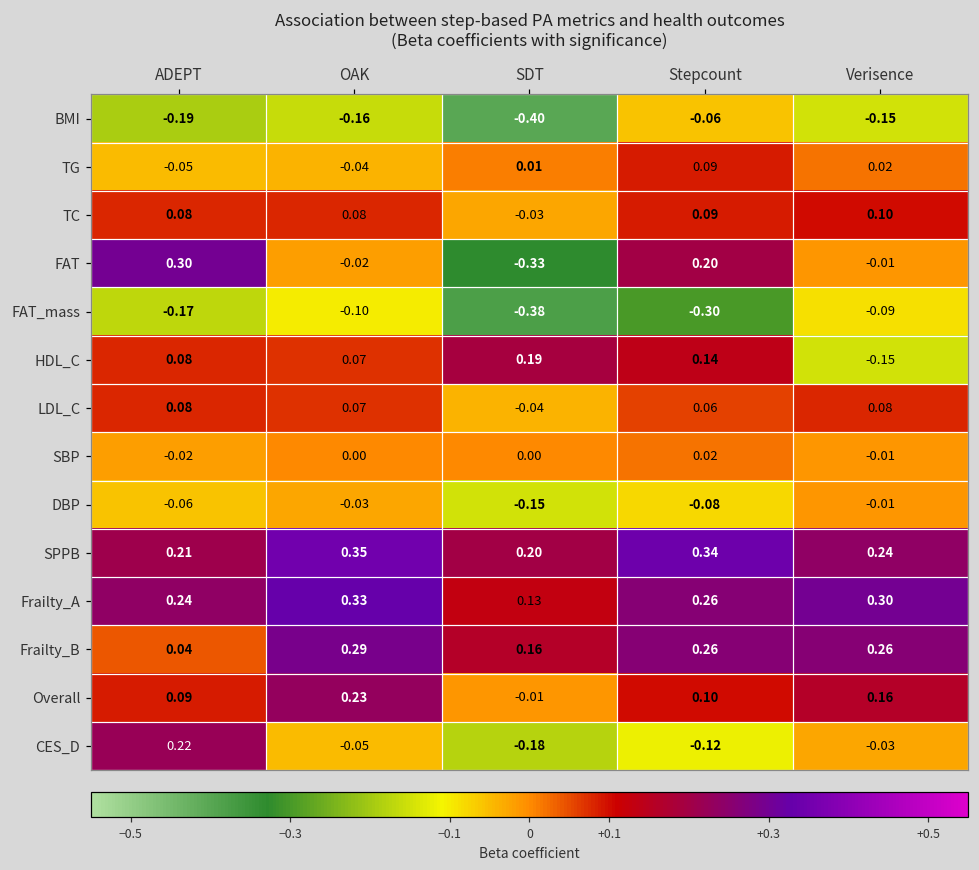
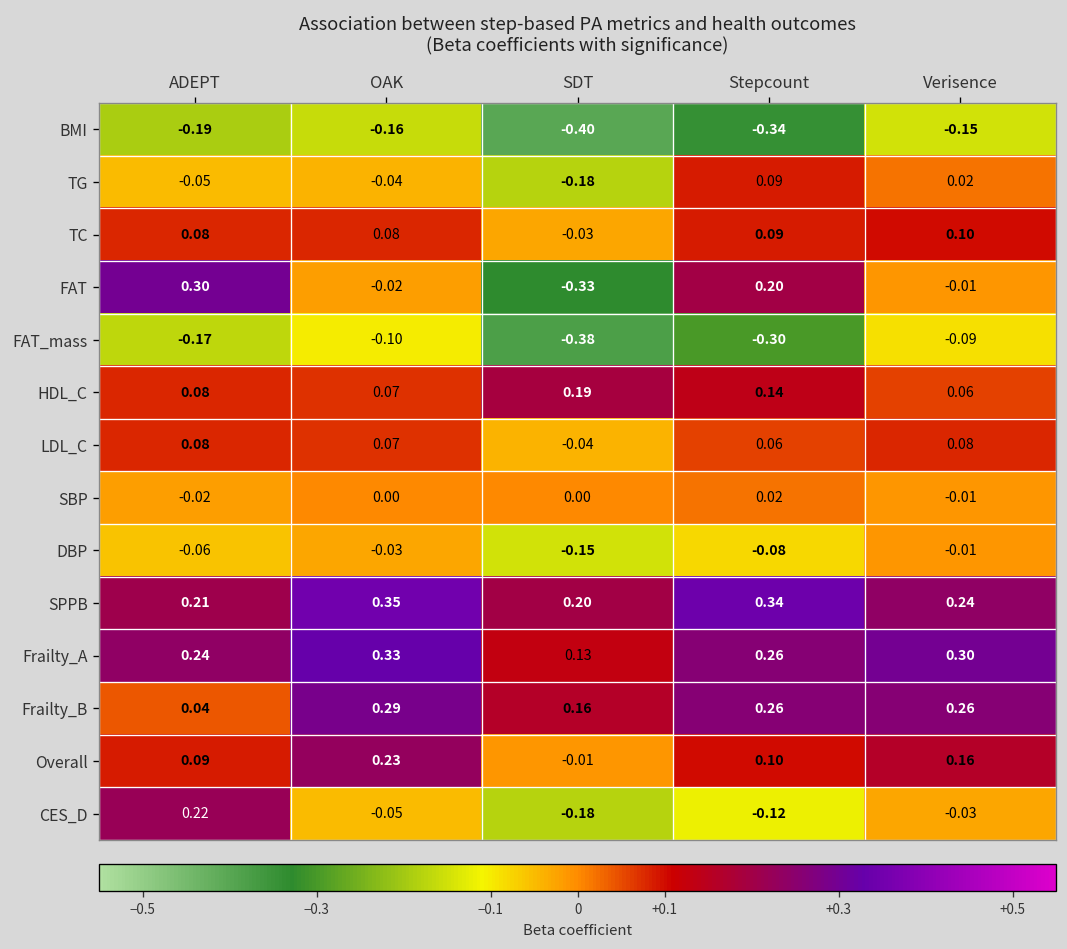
BMI, Stepcount: -0.06 -> -0.34
TG, SDT: 0.01 -> -0.18
HDL_C, Verisence: -0.15 -> 0.06
